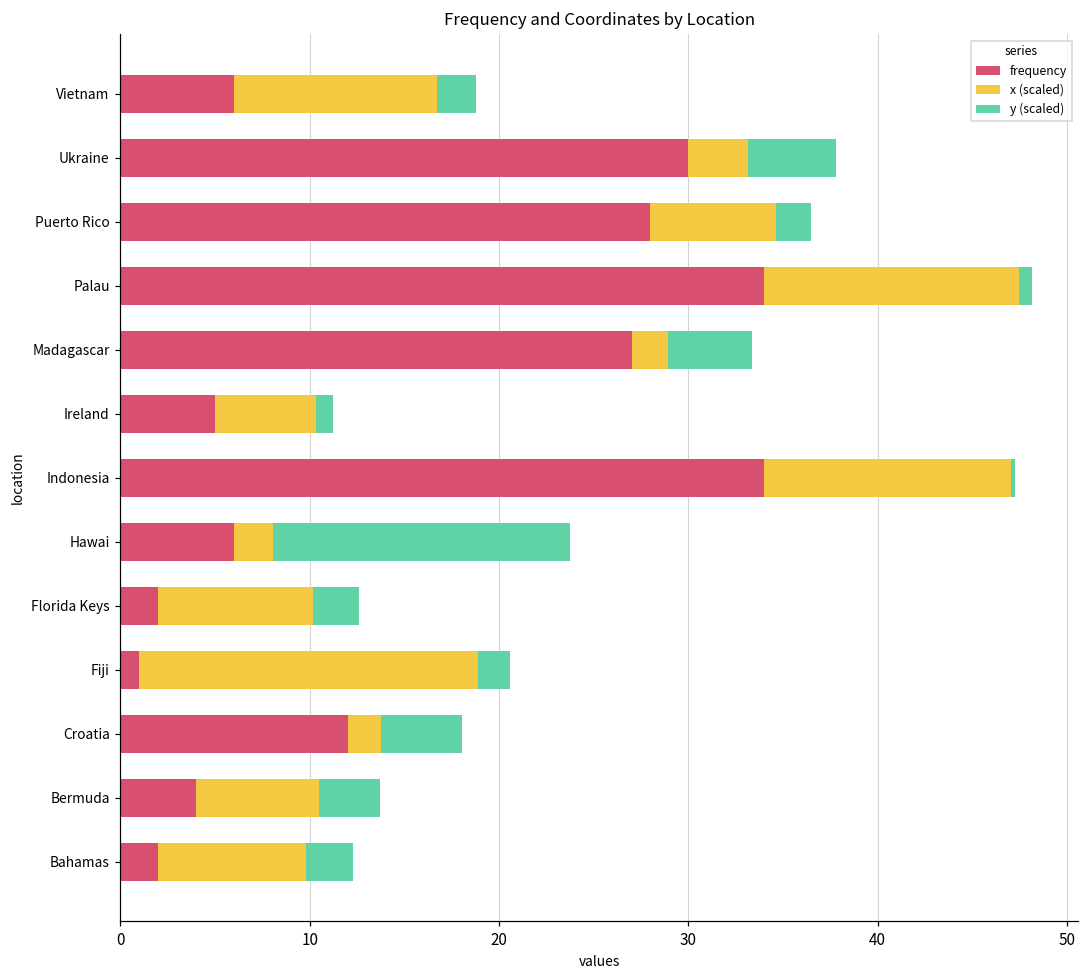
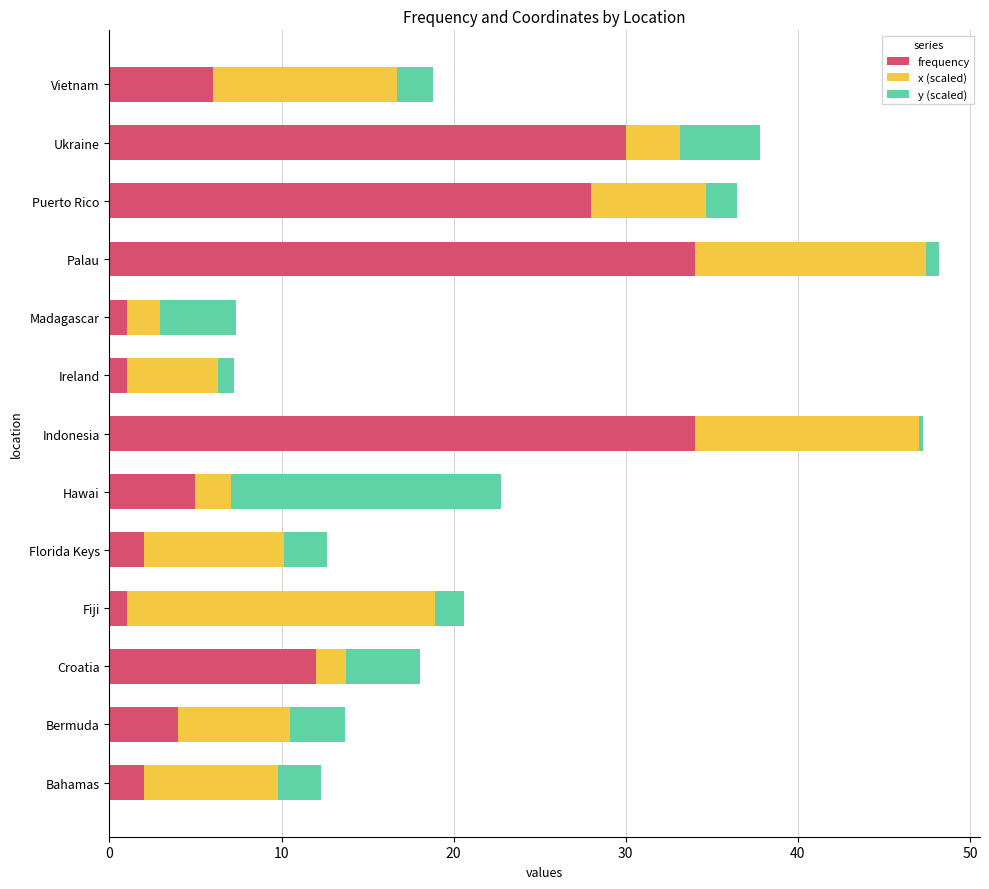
frequency, Madagascar: 27 -> 1
frequency, Ireland: 5 -> 1
frequency, Hawai: 6 -> 5
